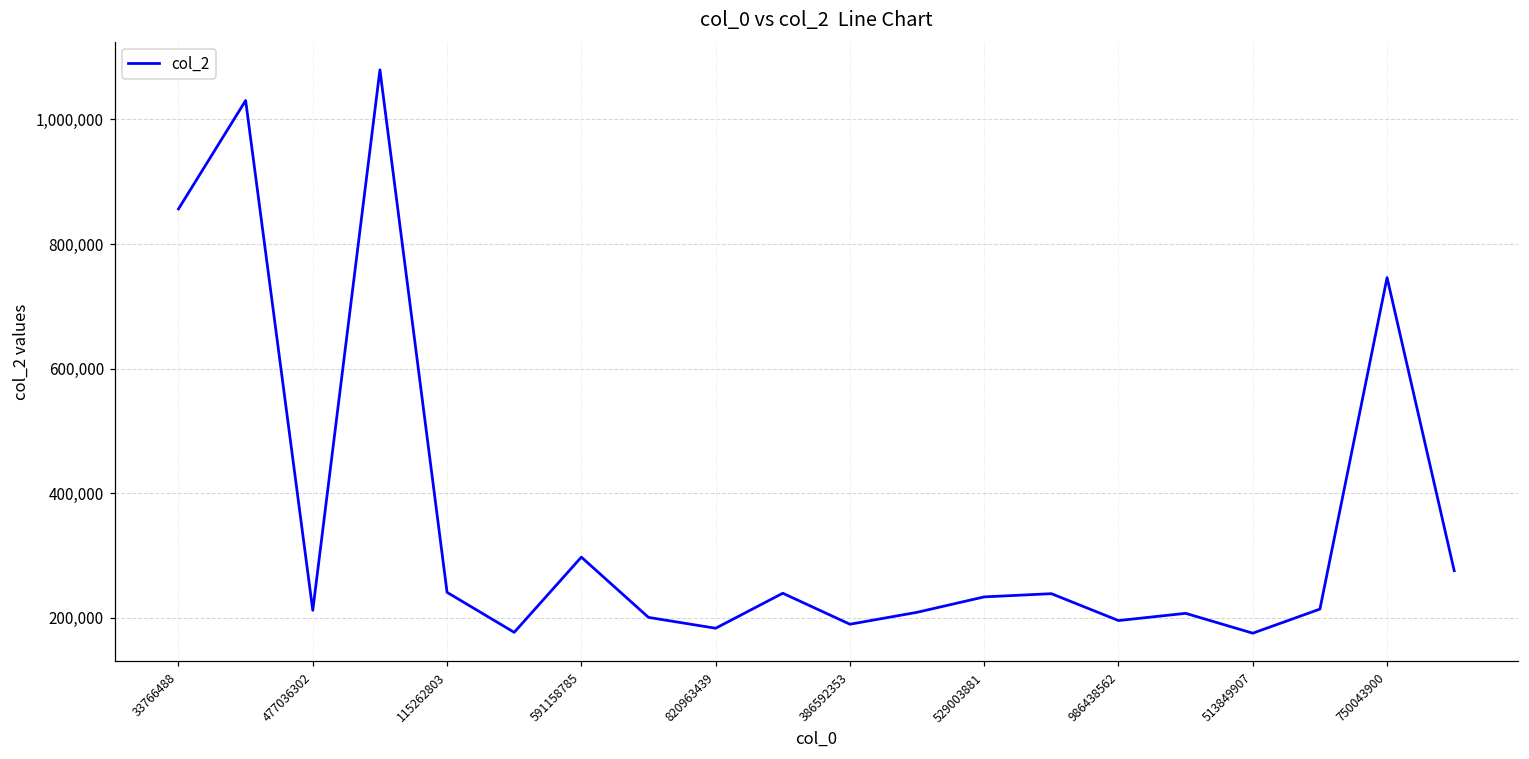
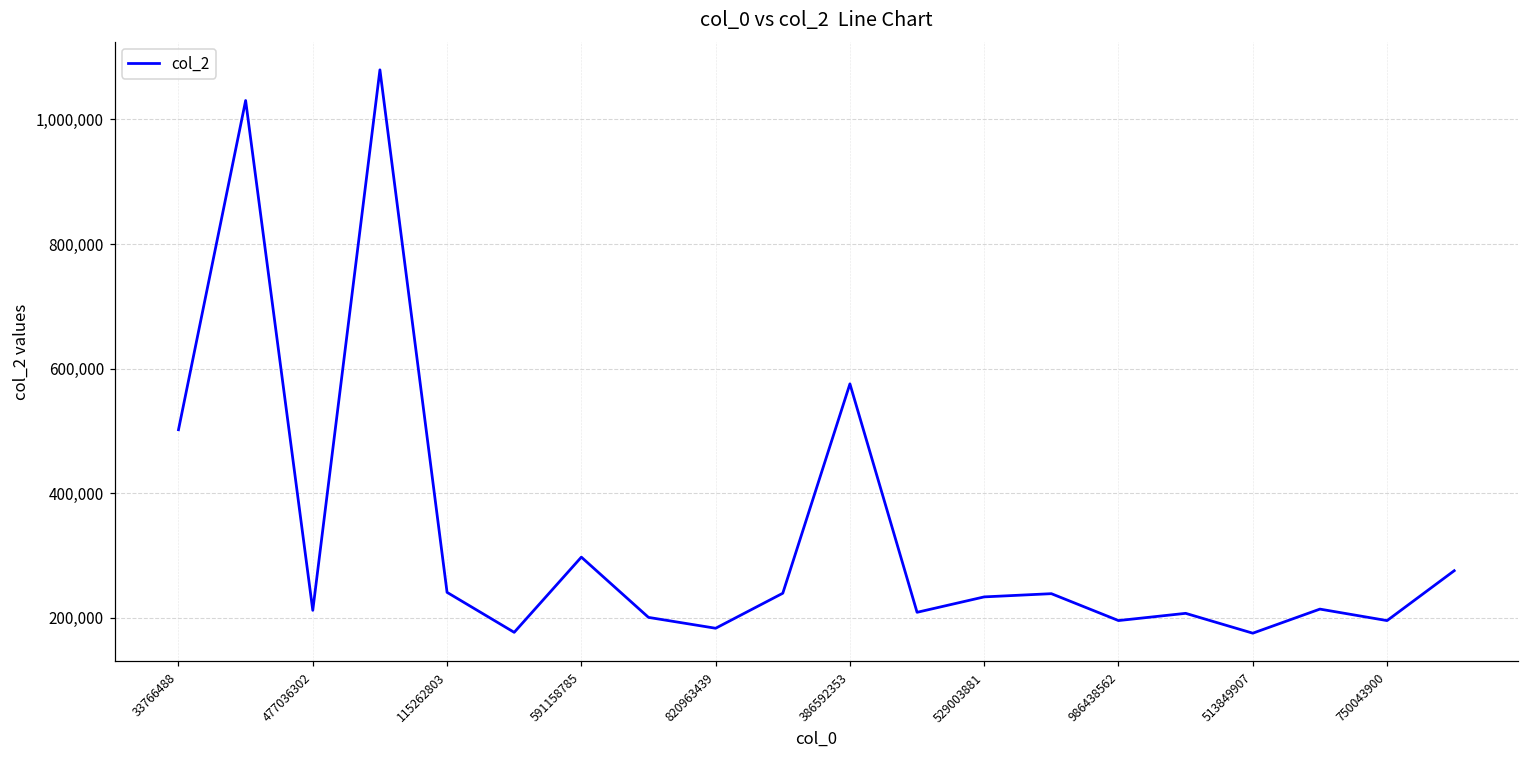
33766488: 860,000 -> 500,000
386592353: 190,000 -> 580,000
750043900: 750,000 -> 200,000
